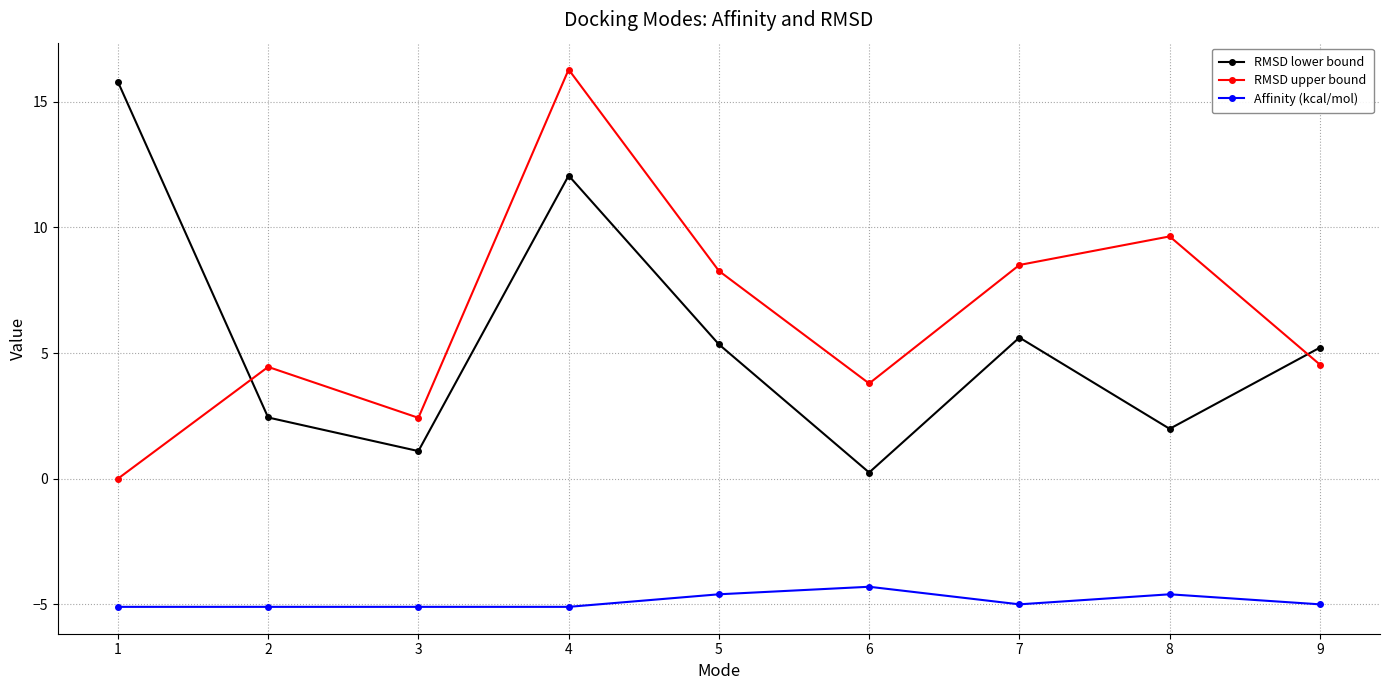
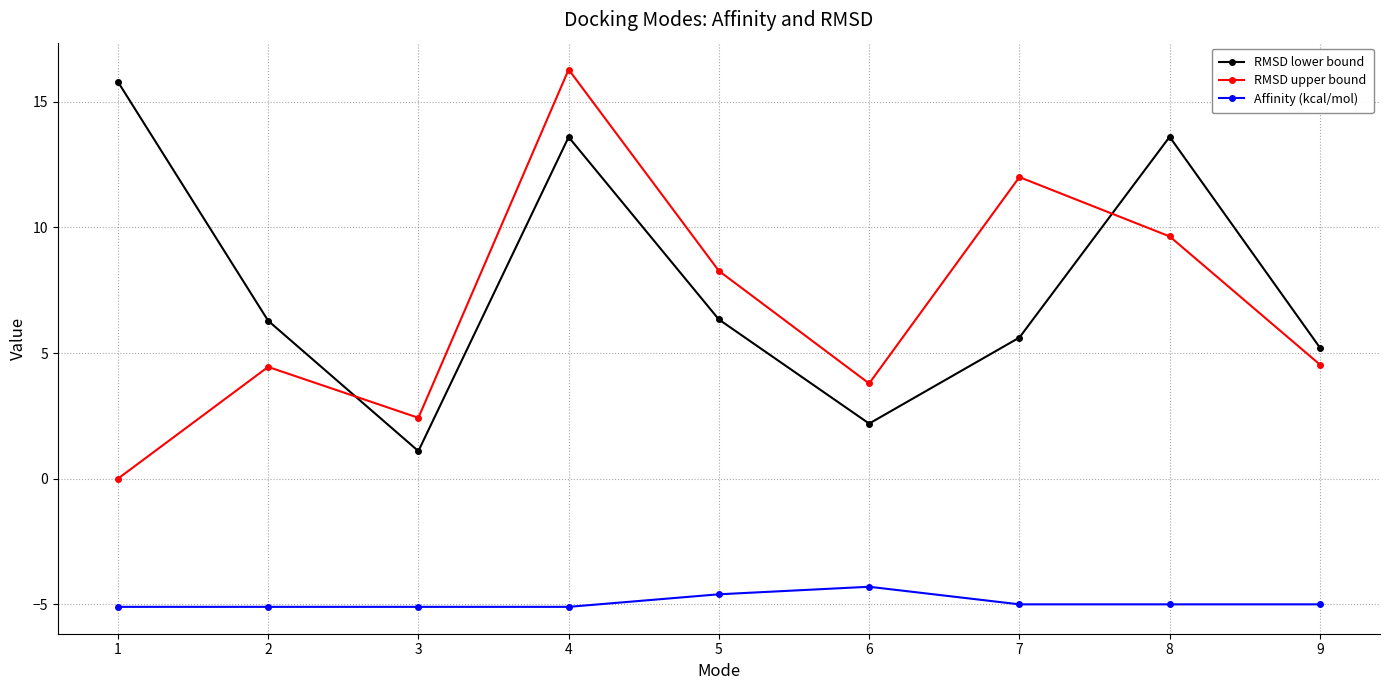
RMSD lower bound, 2: 2.4 -> 6.3
RMSD lower bound, 4: 12.1 -> 13.6
RMSD lower bound, 5: 5.3 -> 6.3
RMSD lower bound, 6: 0.2 -> 2.2
RMSD upper bound, 7: 8.5 -> 12.0
RMSD lower bound, 8: 2.0 -> 13.6
Affinity (kcal/mol), 8: -4.6 -> -5.0
